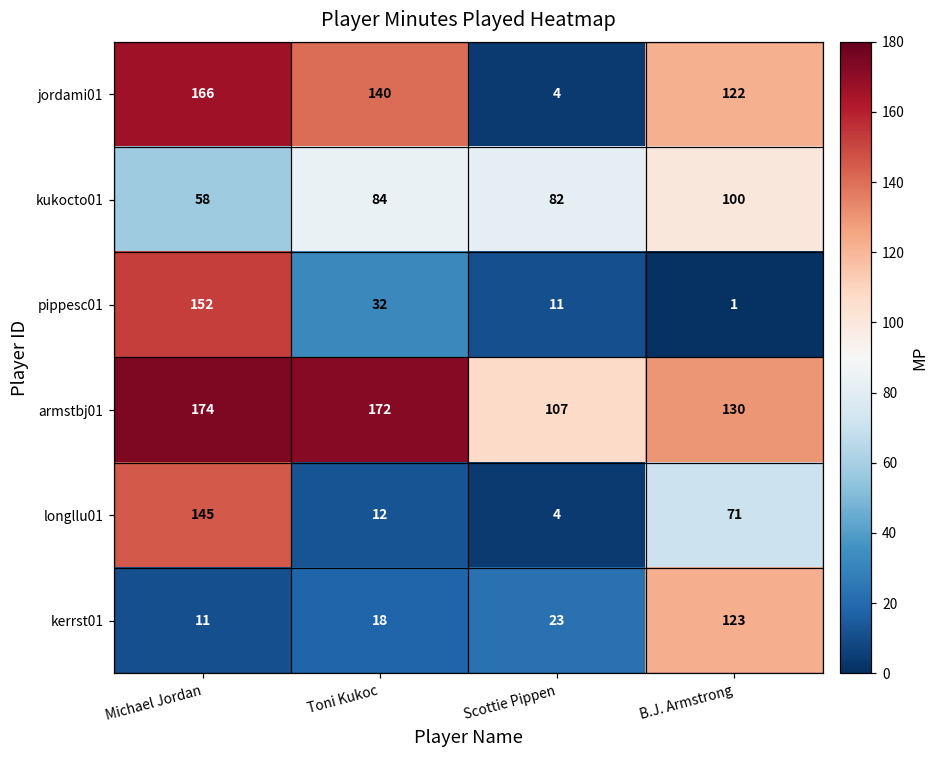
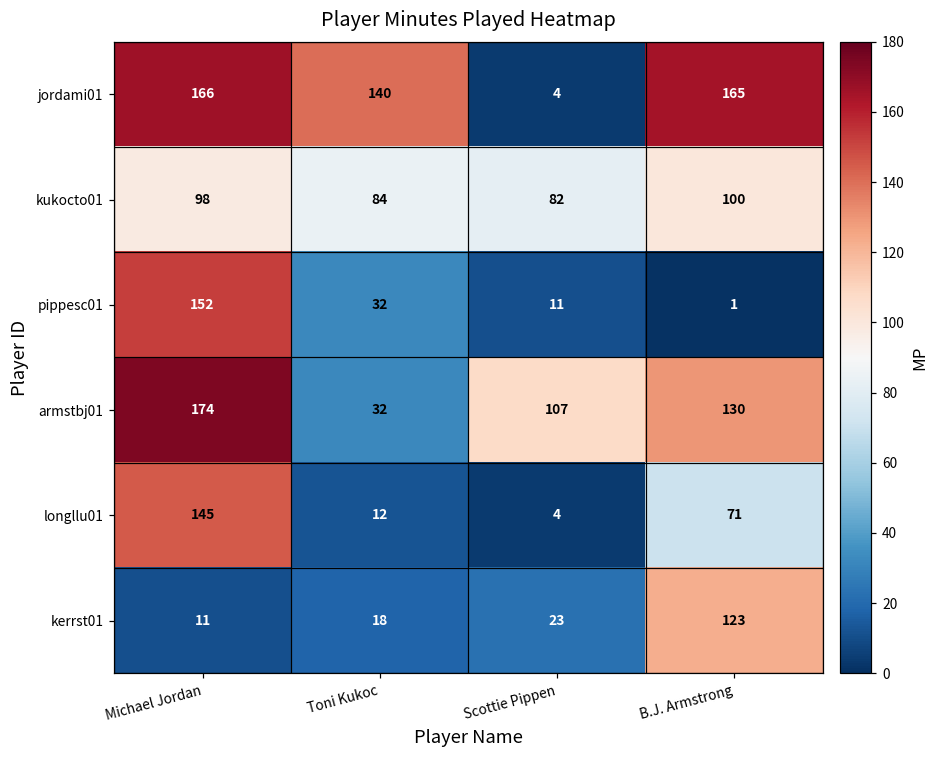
jordami01, B.J. Armstrong: 122 -> 165
kukocto01, Michael Jordan: 58 -> 98
armstbj01, Toni Kukoc: 172 -> 32
